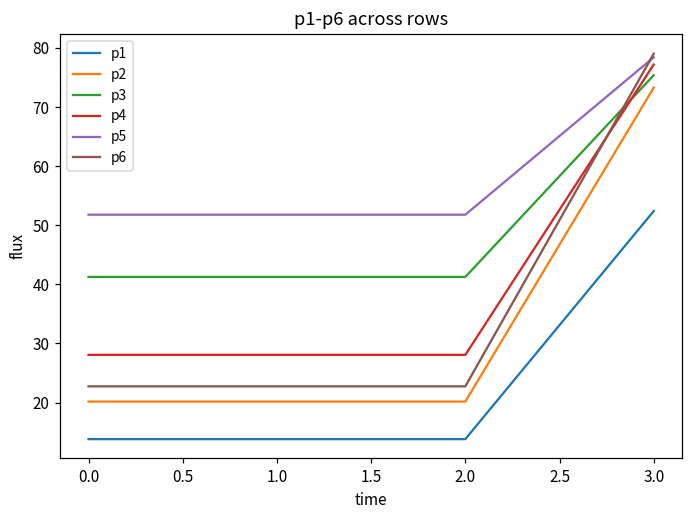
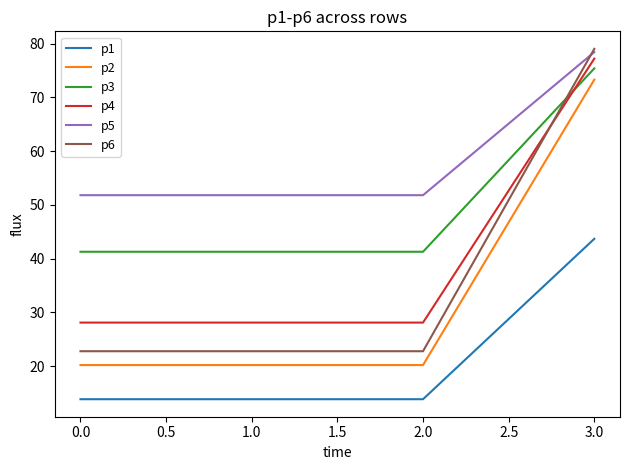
p1, 3.0: 52 -> 44
